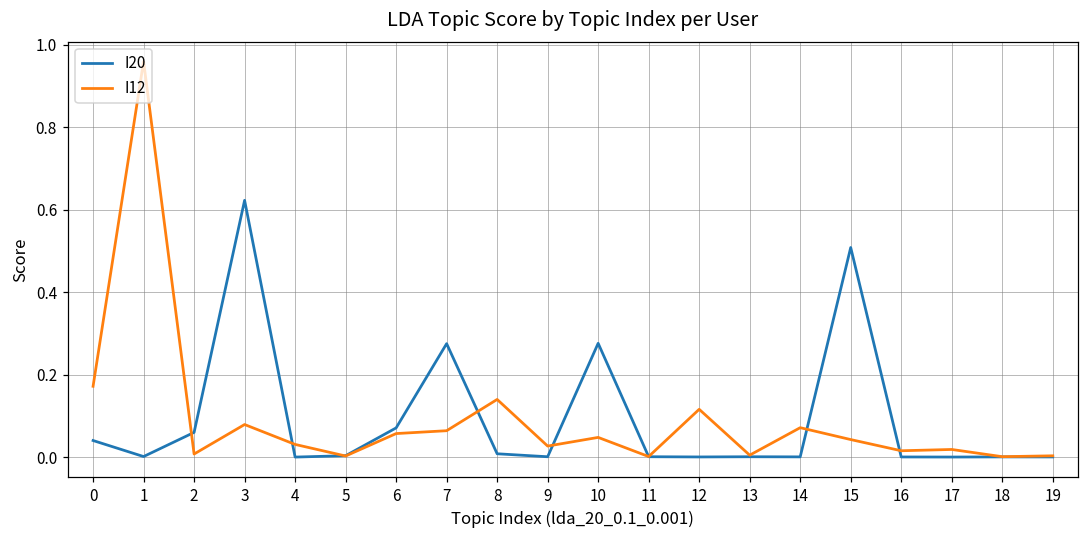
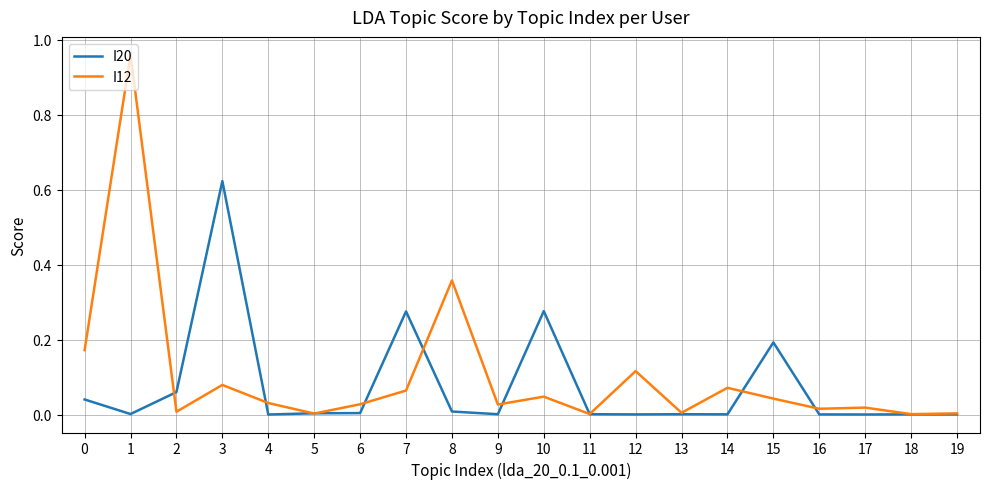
I20, 6: 0.07 -> 0.00
I12, 6: 0.06 -> 0.03
I12, 8: 0.14 -> 0.36
I20, 15: 0.51 -> 0.19
